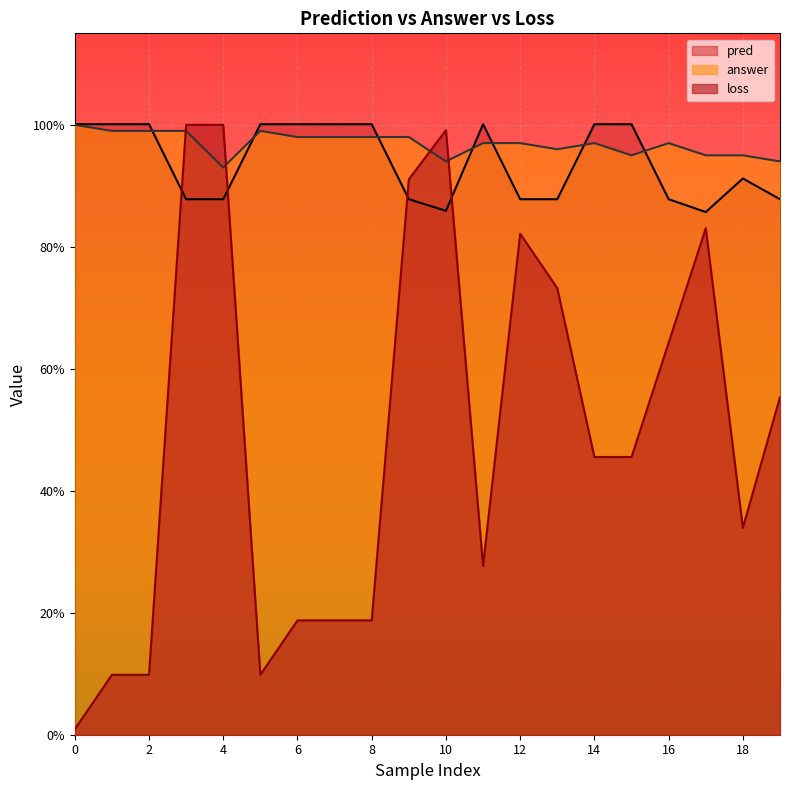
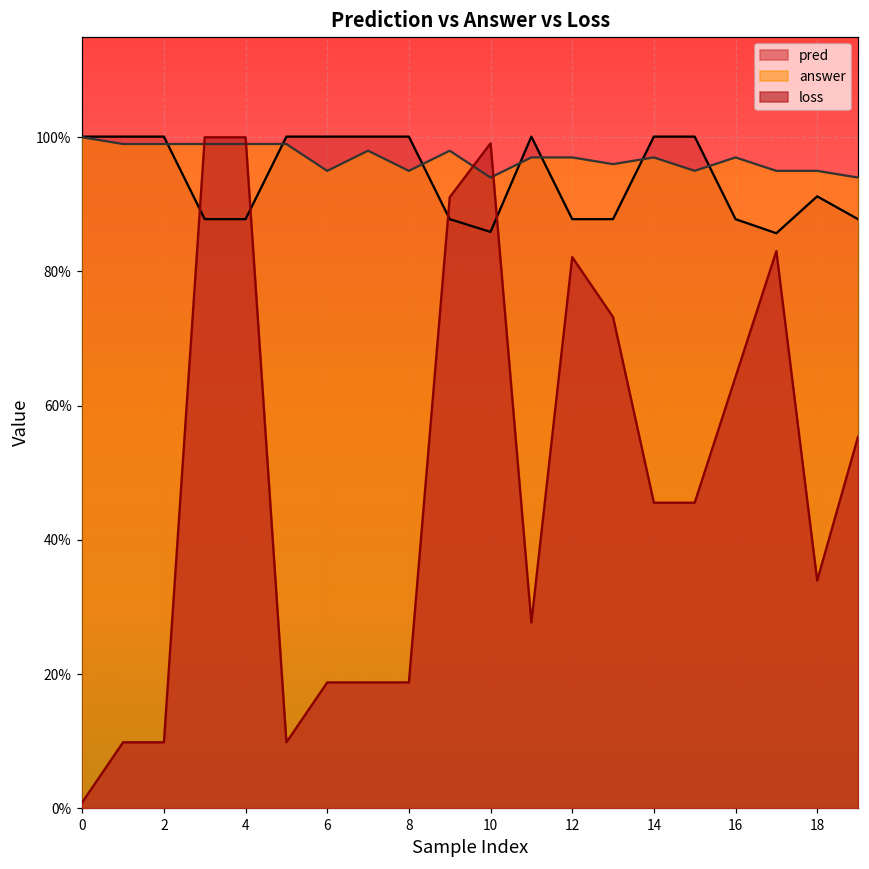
answer, 4: 93% -> 99%
answer, 6: 98% -> 95%
answer, 8: 98% -> 95%
